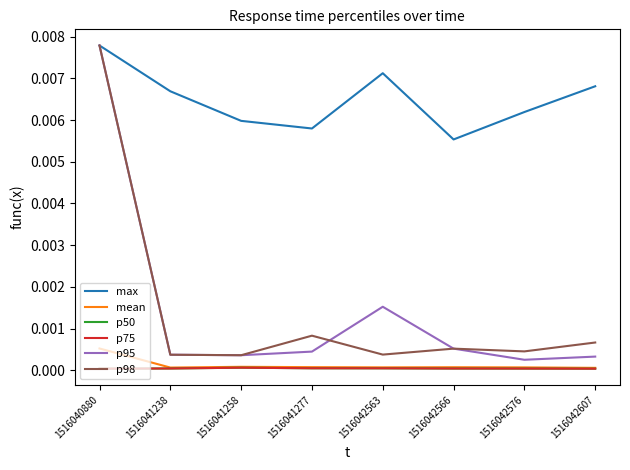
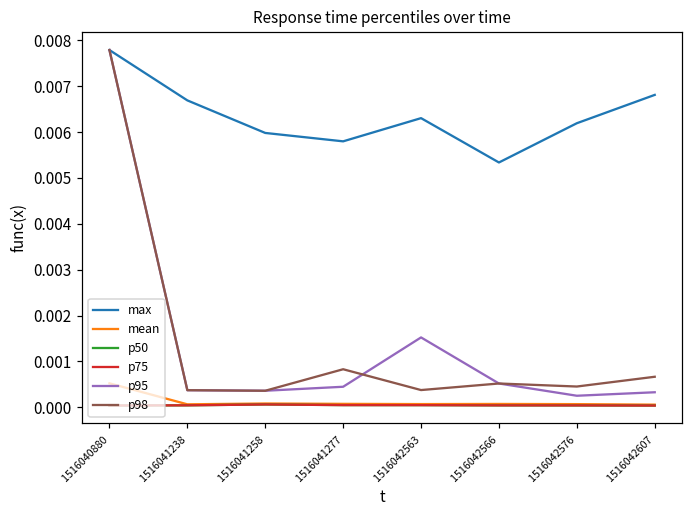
max, 1516042563: 0.0071 -> 0.0063
max, 1516042566: 0.0055 -> 0.0053
